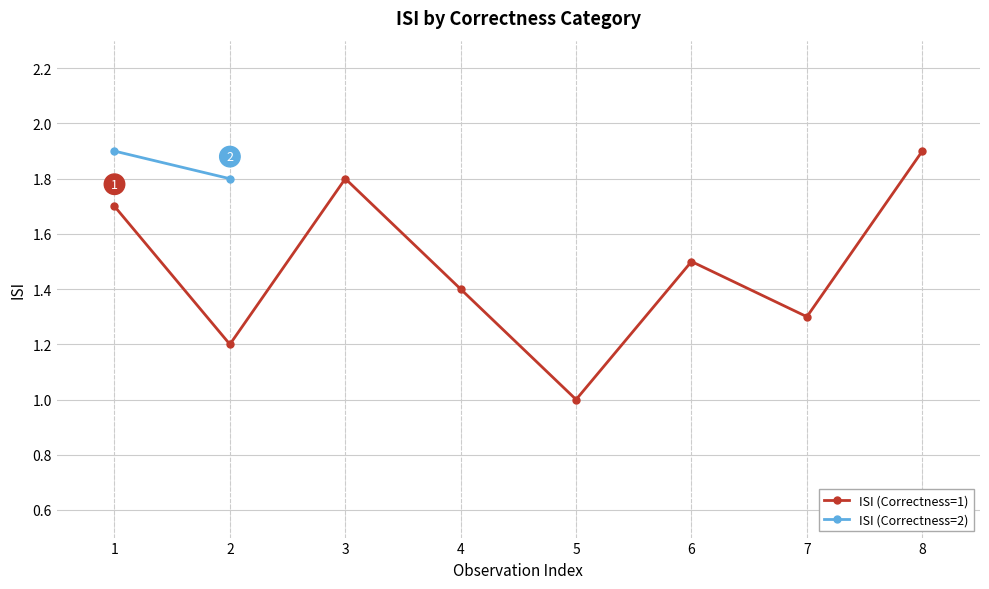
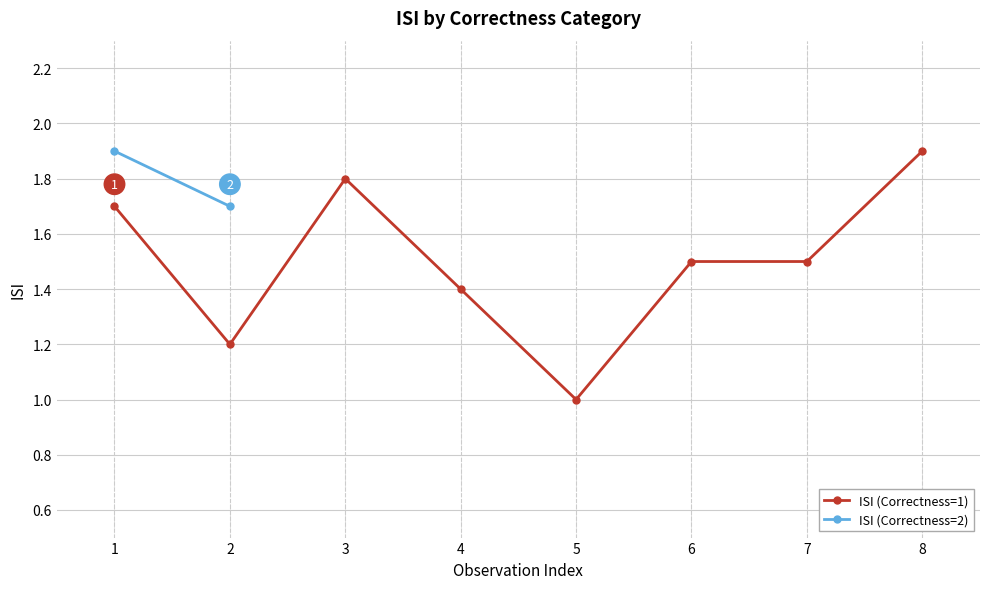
ISI (Correctness=2), 2: 1.8 -> 1.7
ISI (Correctness=1), 7: 1.3 -> 1.5
